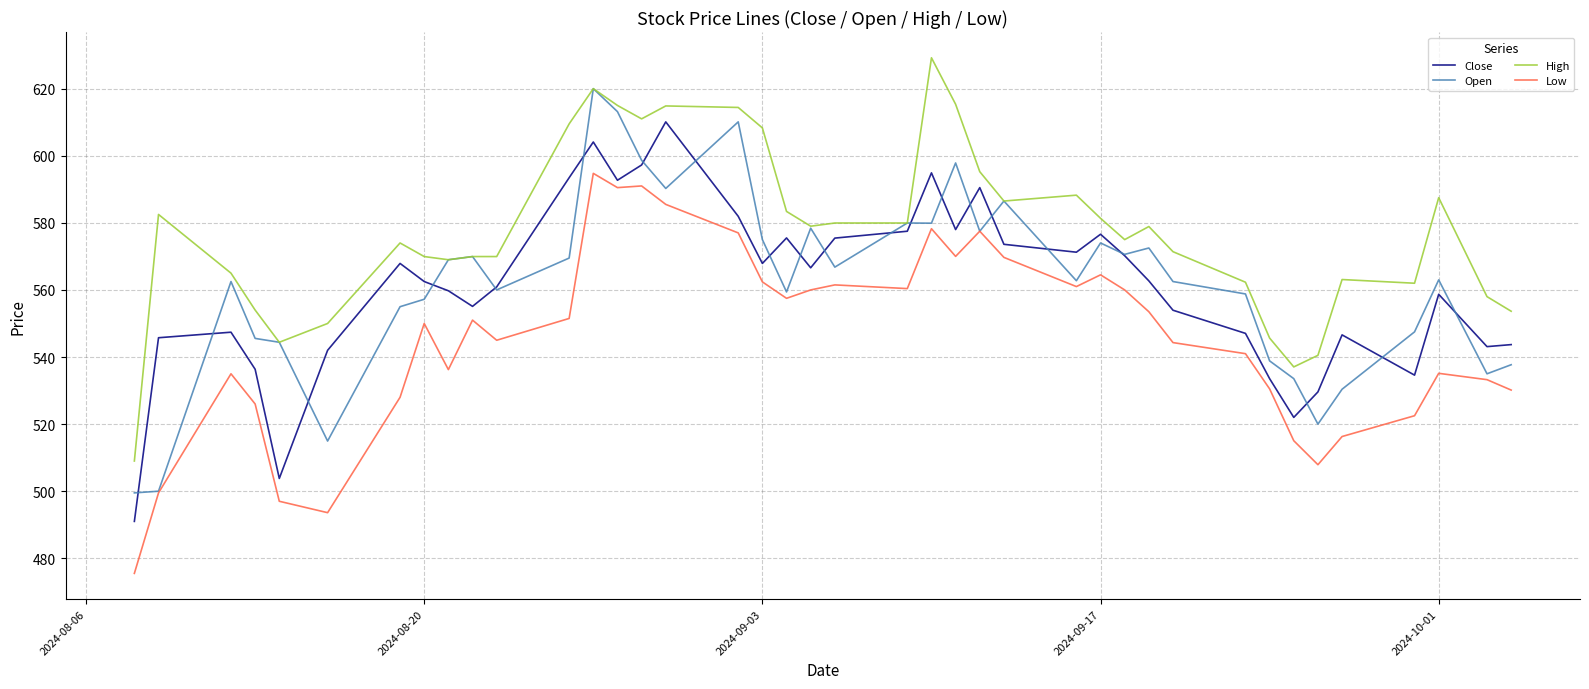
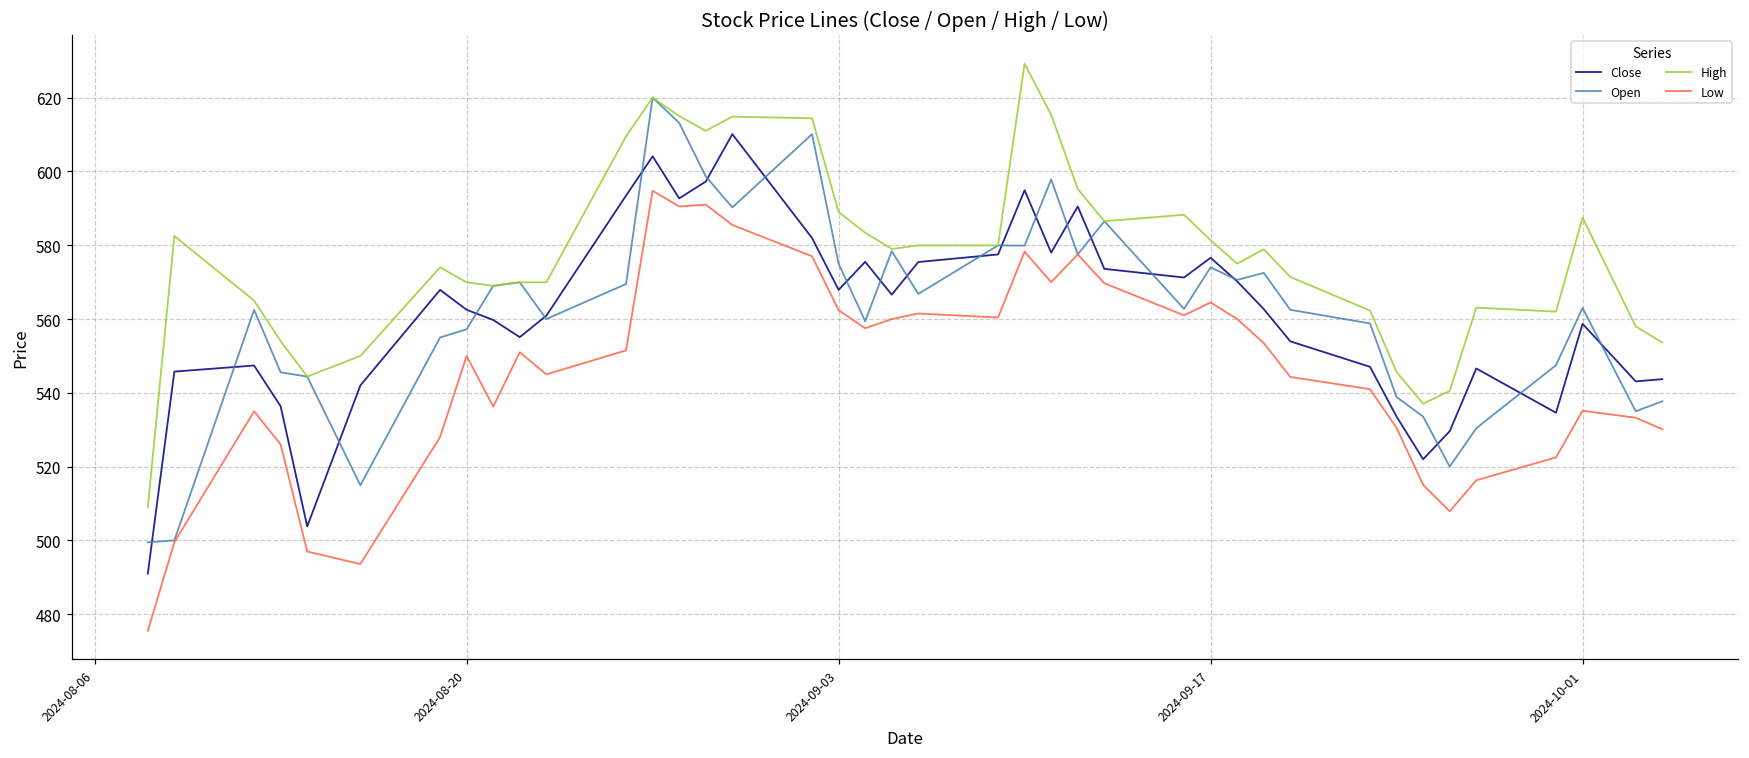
High, 2024-09-03: 608 -> 589
